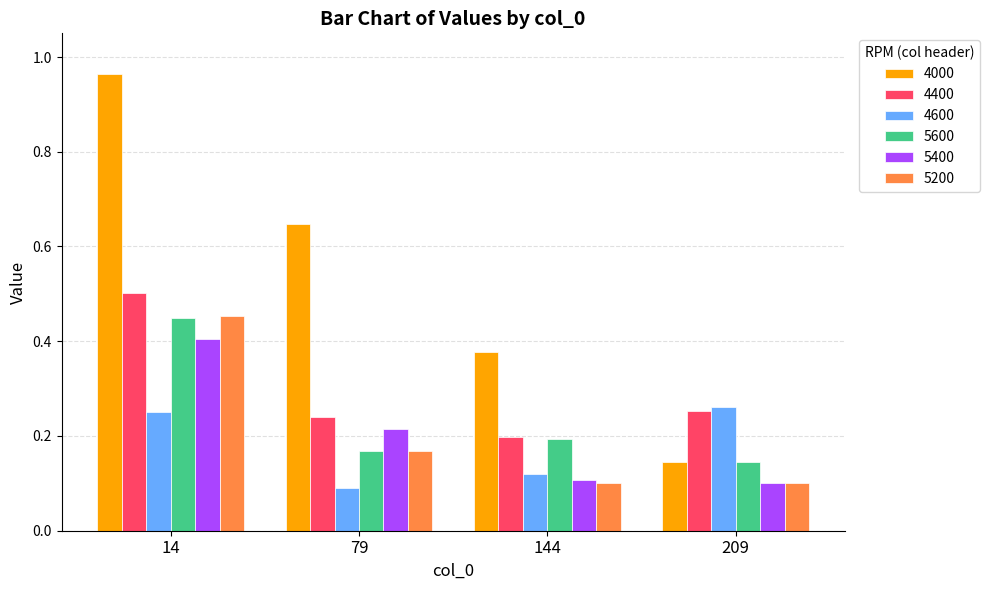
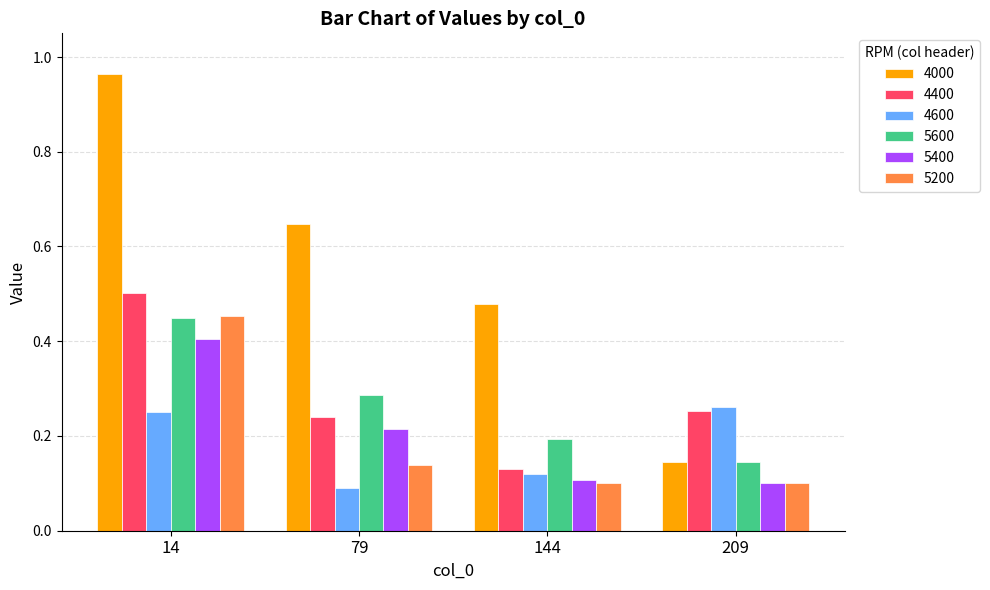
5600, 79: 0.17 -> 0.29
5200, 79: 0.17 -> 0.14
4000, 144: 0.38 -> 0.48
4400, 144: 0.20 -> 0.13
